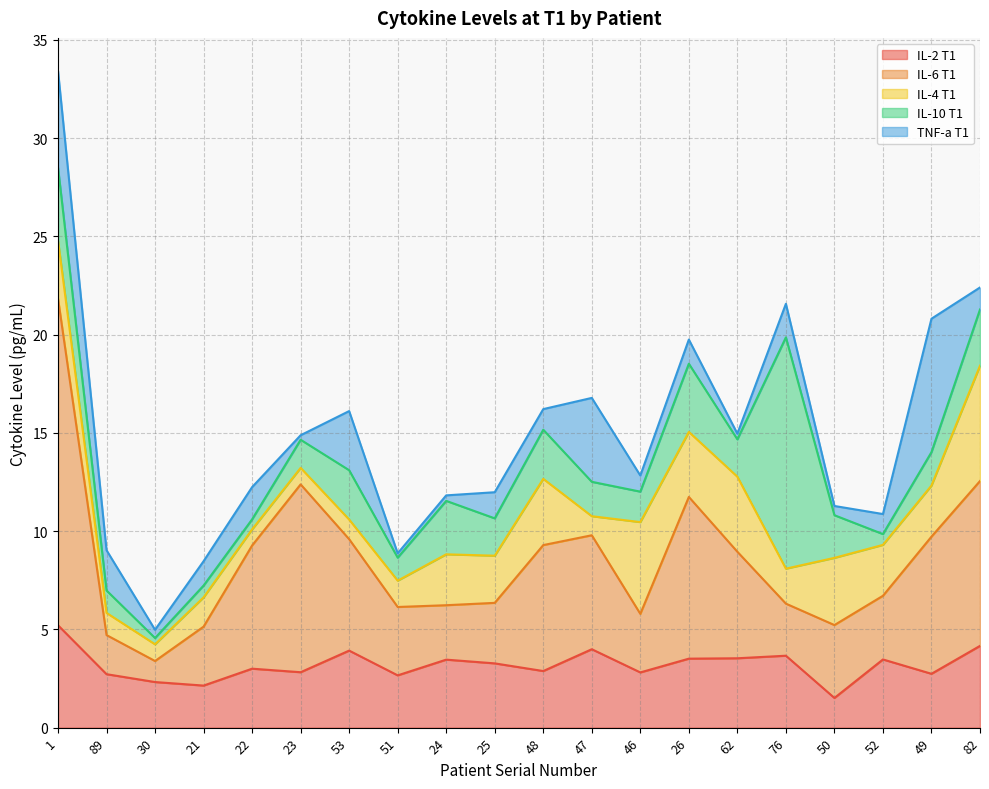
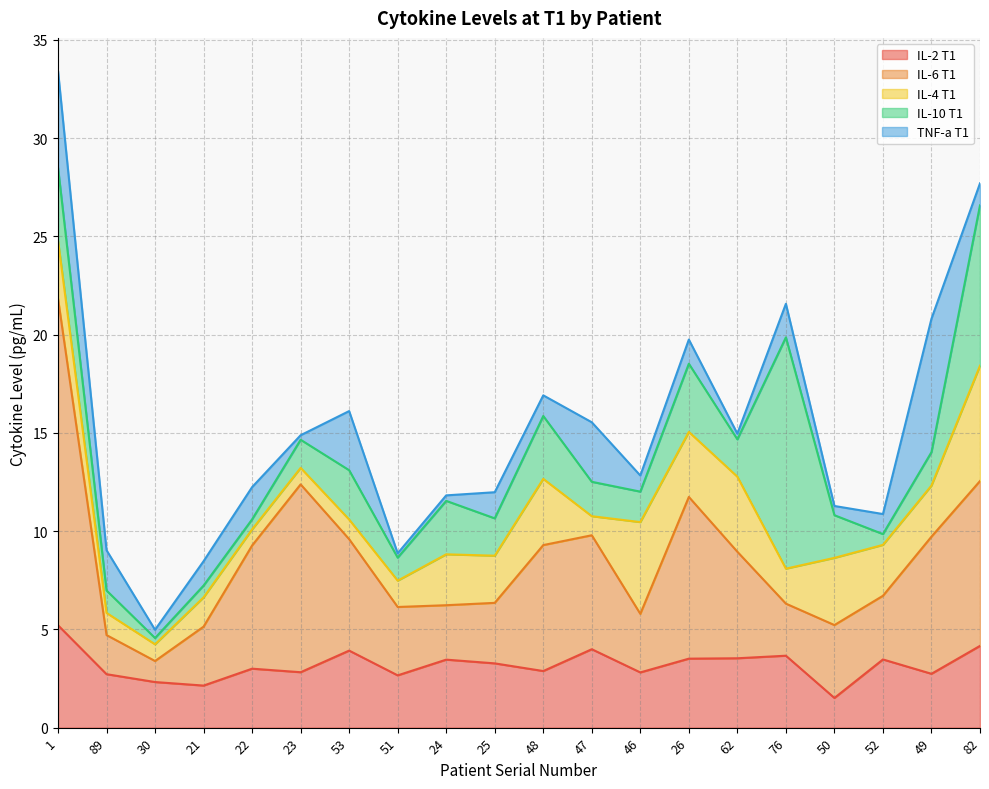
IL-10 T1, 48: 2.5 -> 3.2
TNF-a T1, 47: 4.3 -> 3.0
IL-10 T1, 82: 2.9 -> 8.2
